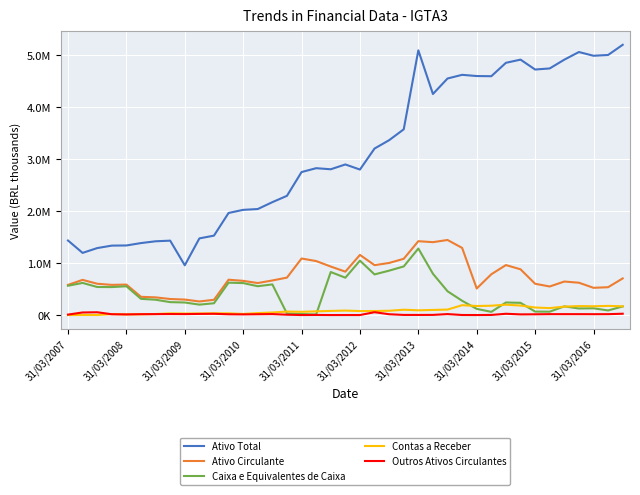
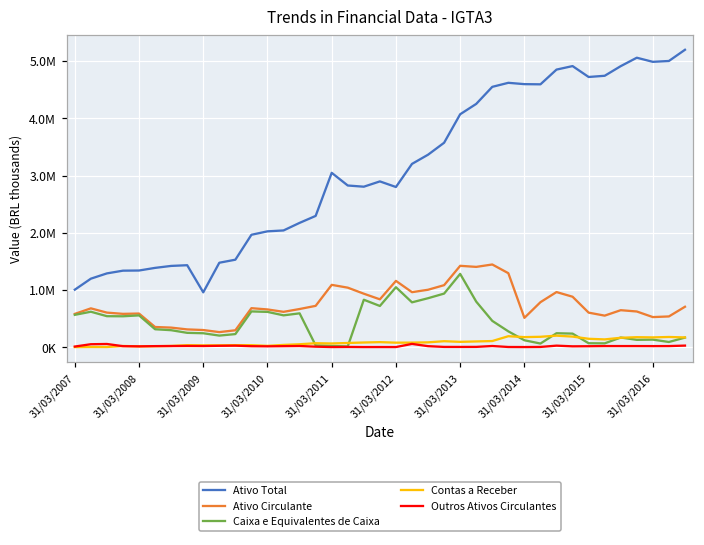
Ativo Total, 31/03/2007: 1400000 -> 1000000
Ativo Total, 31/03/2011: 2800000 -> 3000000
Ativo Total, 31/03/2013: 5100000 -> 4100000
